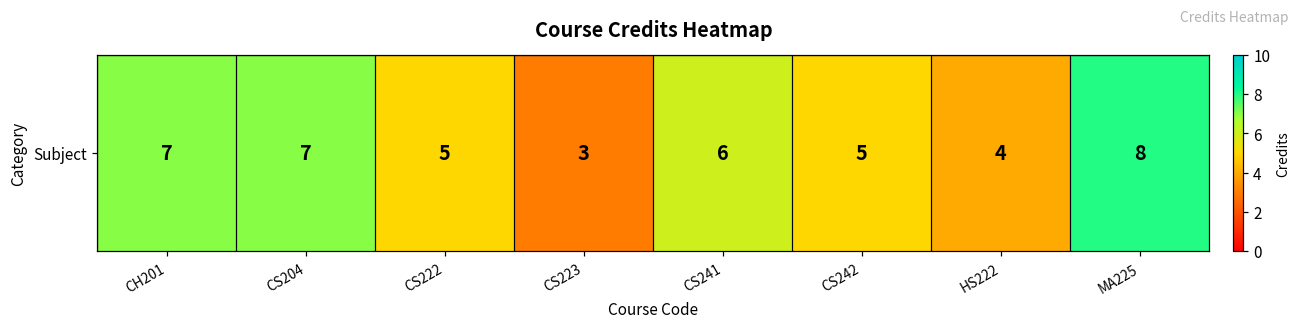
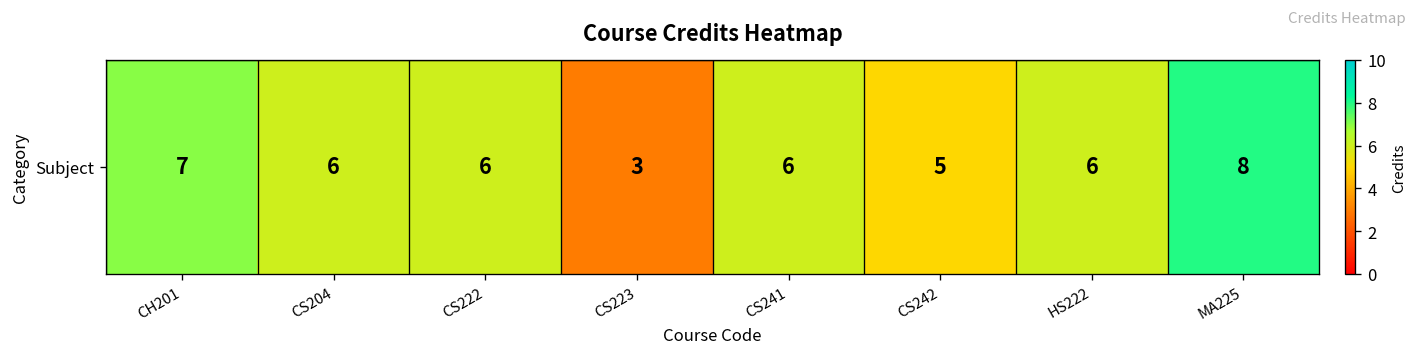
Subject, CS204: 7 -> 6
Subject, CS222: 5 -> 6
Subject, HS222: 4 -> 6
